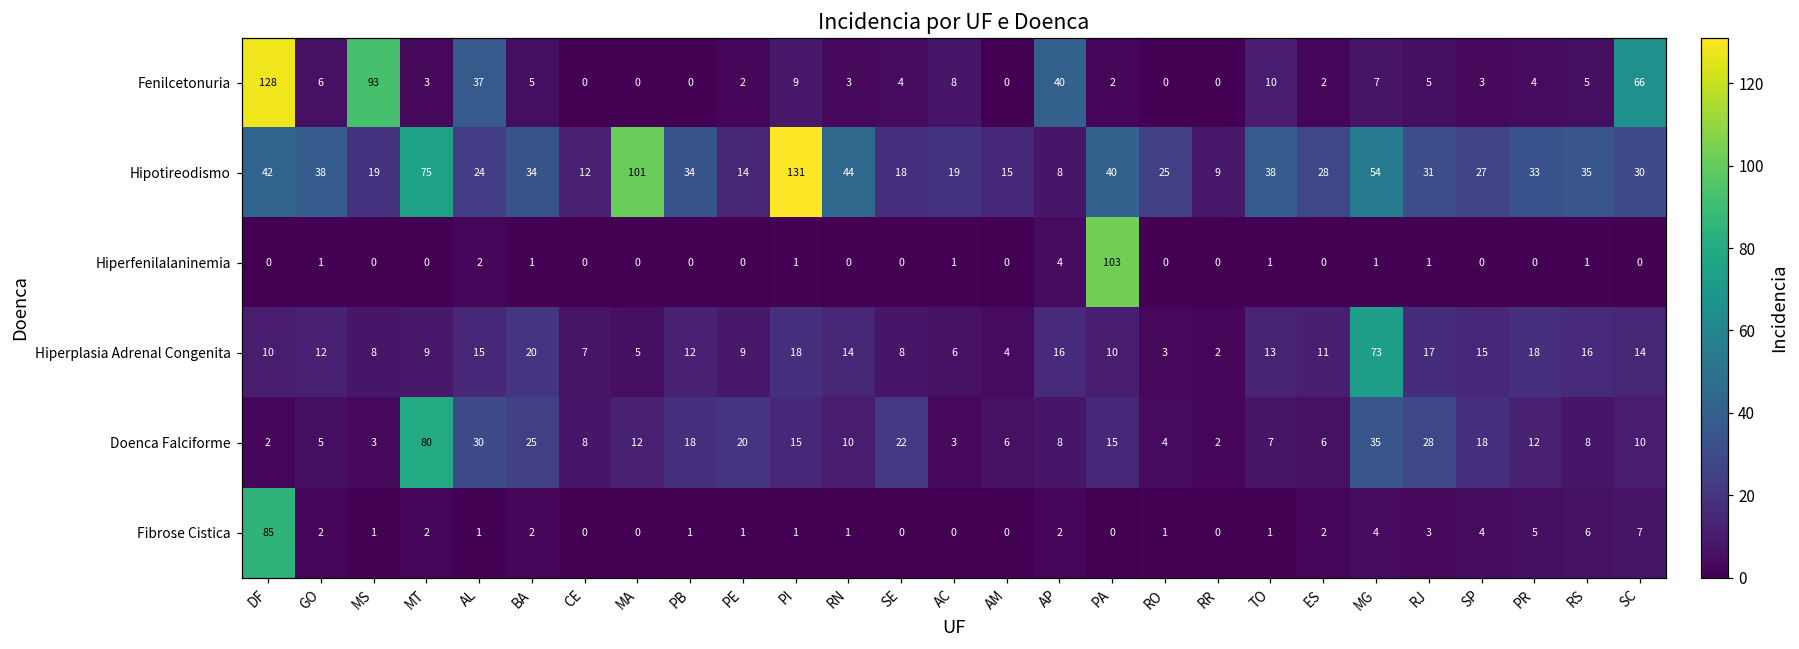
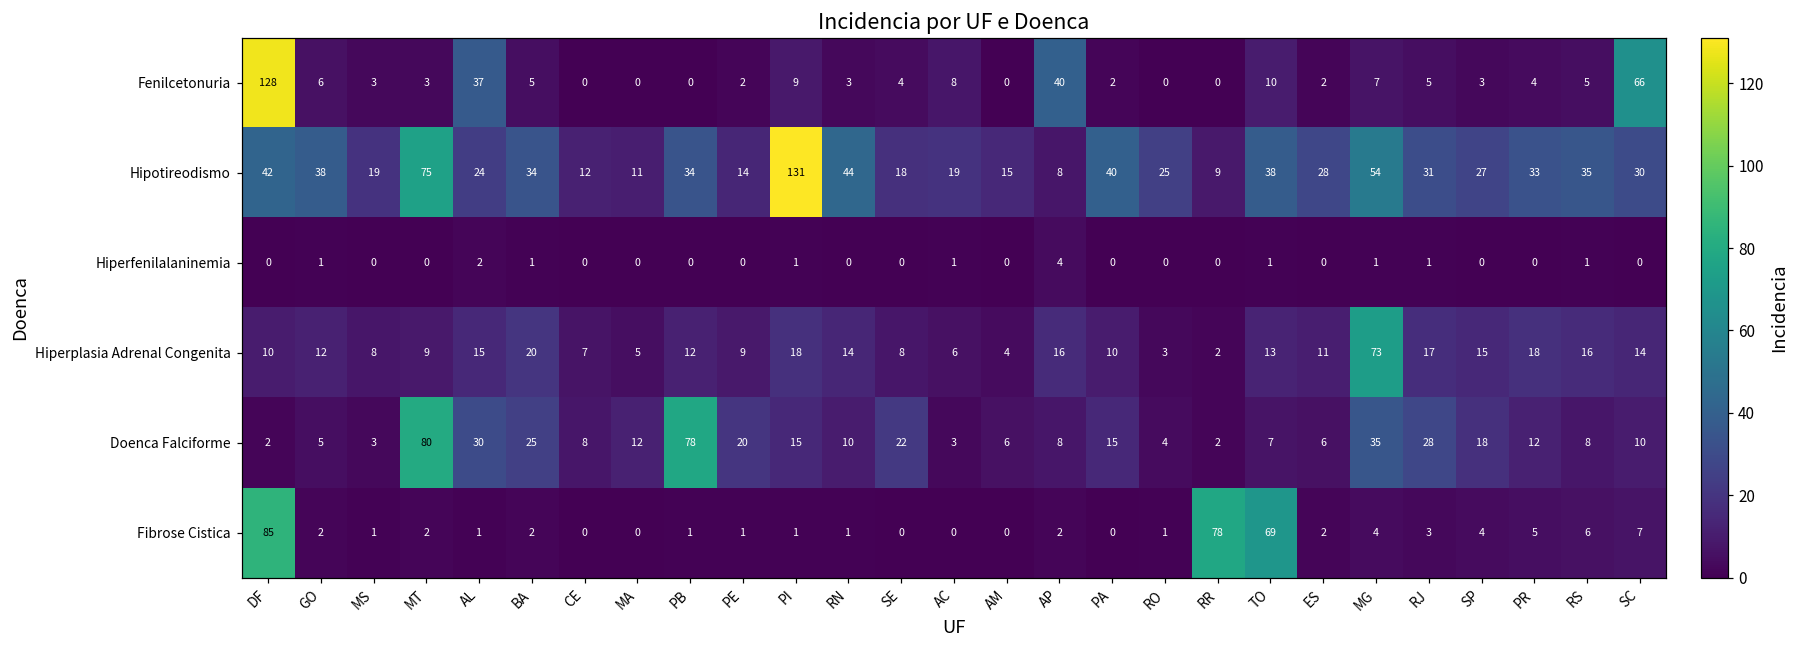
Fenilcetonuria, MS: 93 -> 3
Hipotireodismo, MA: 101 -> 11
Hiperfenilalaninemia, PA: 103 -> 0
Doenca Falciforme, PB: 18 -> 78
Fibrose Cistica, RR: 0 -> 78
Fibrose Cistica, TO: 1 -> 69
